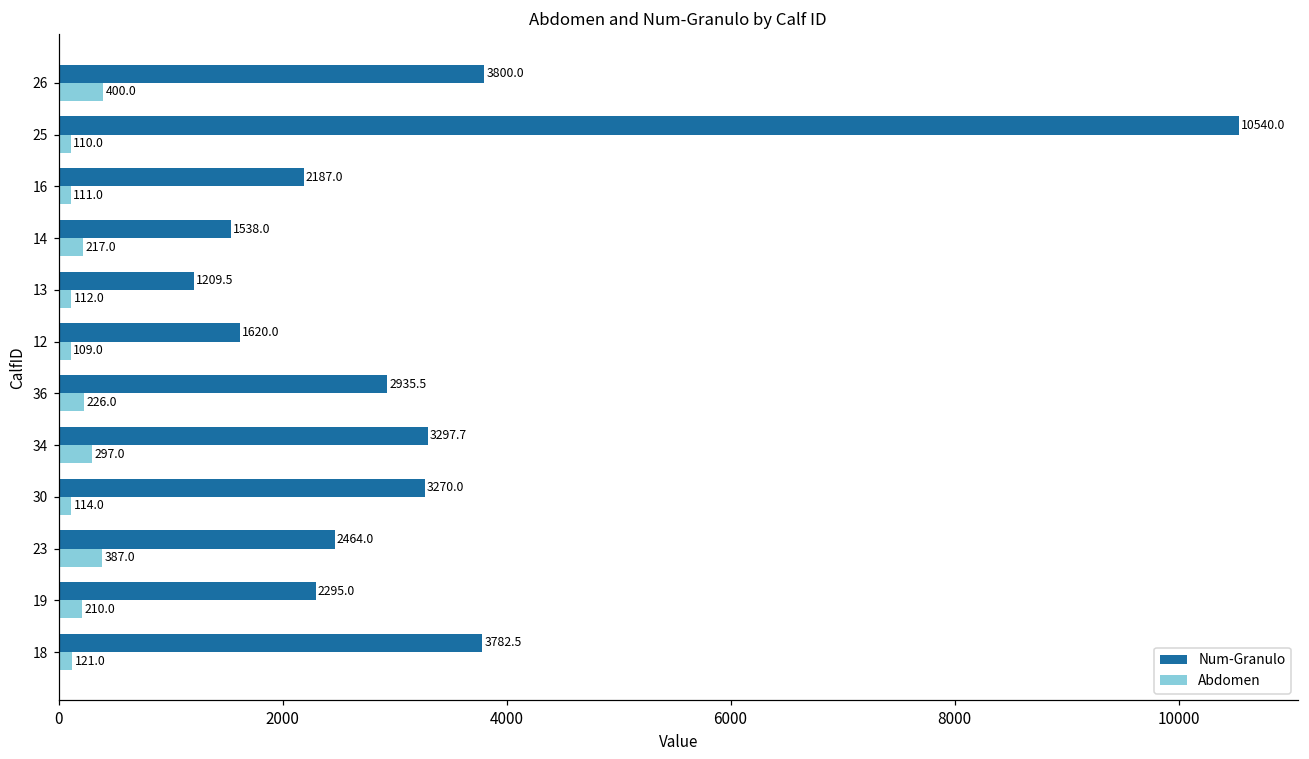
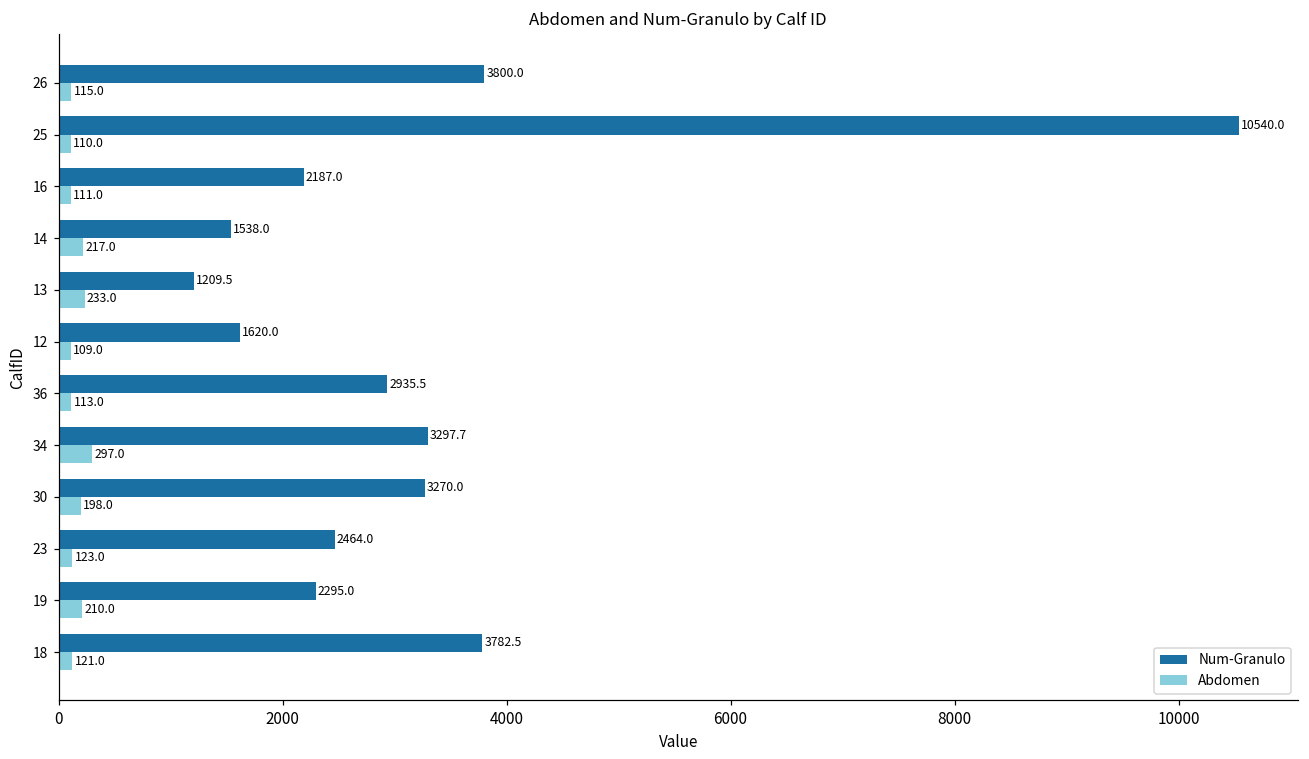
Abdomen, 26: 400.0 -> 115.0
Abdomen, 13: 112.0 -> 233.0
Abdomen, 36: 226.0 -> 113.0
Abdomen, 30: 114.0 -> 198.0
Abdomen, 23: 387.0 -> 123.0
